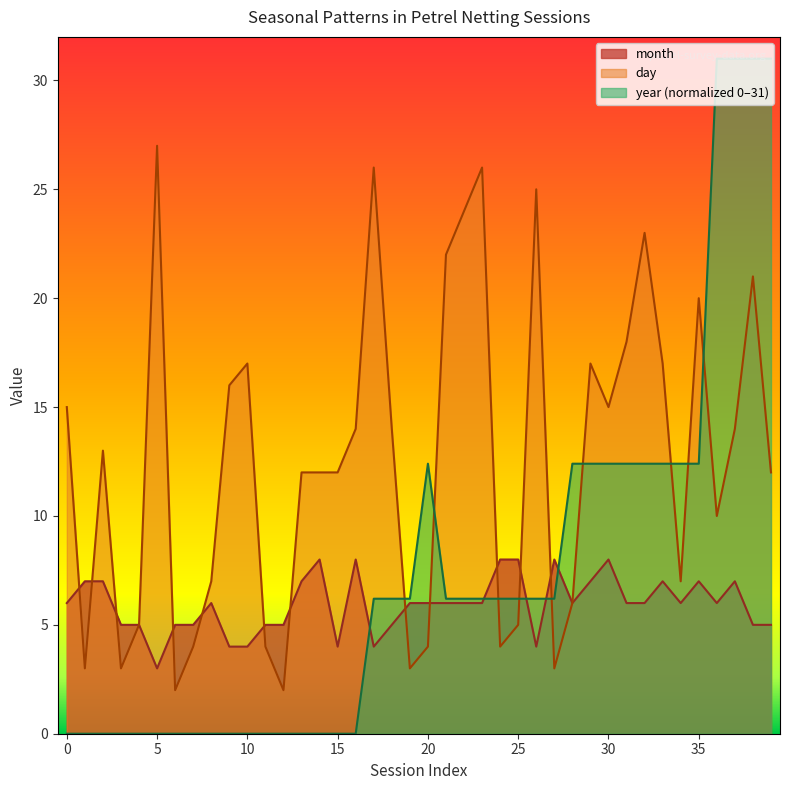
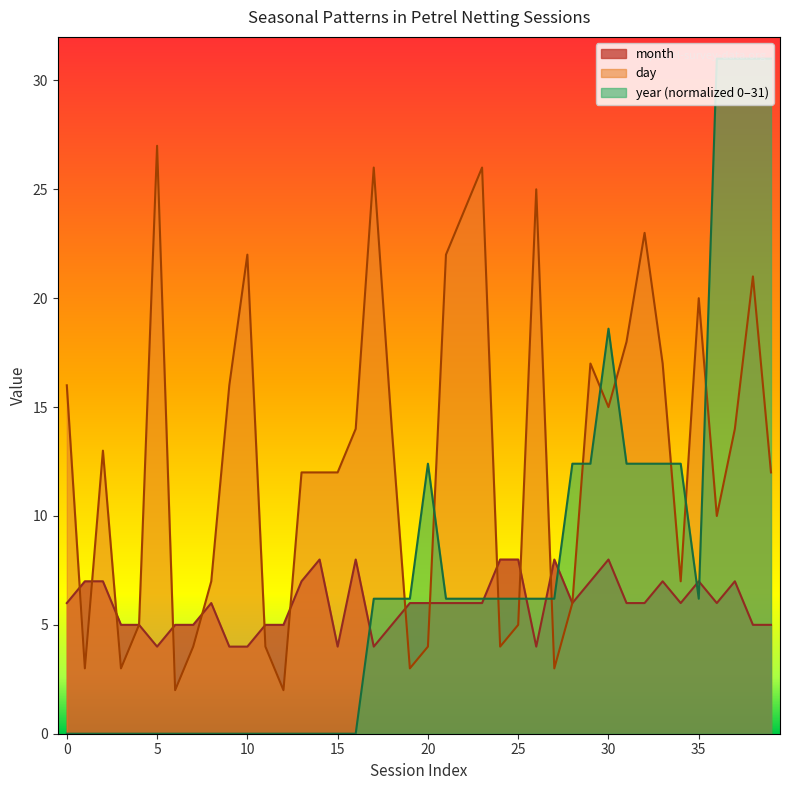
day, 0: 15 -> 16
month, 5: 3 -> 4
day, 10: 17 -> 22
year (normalized 0–31), 30: 12.4 -> 18.6
year (normalized 0–31), 35: 12.4 -> 6.2
